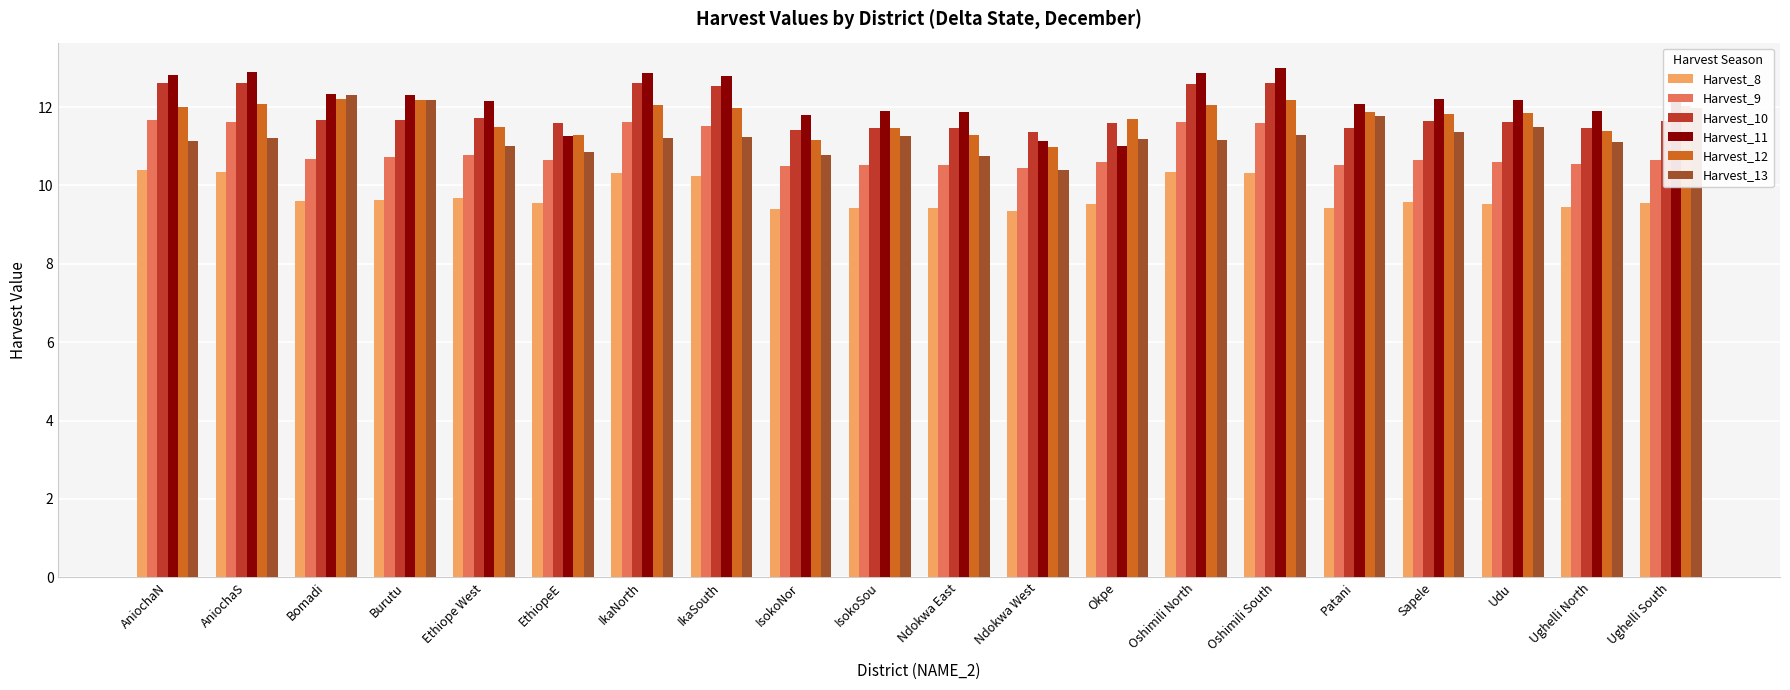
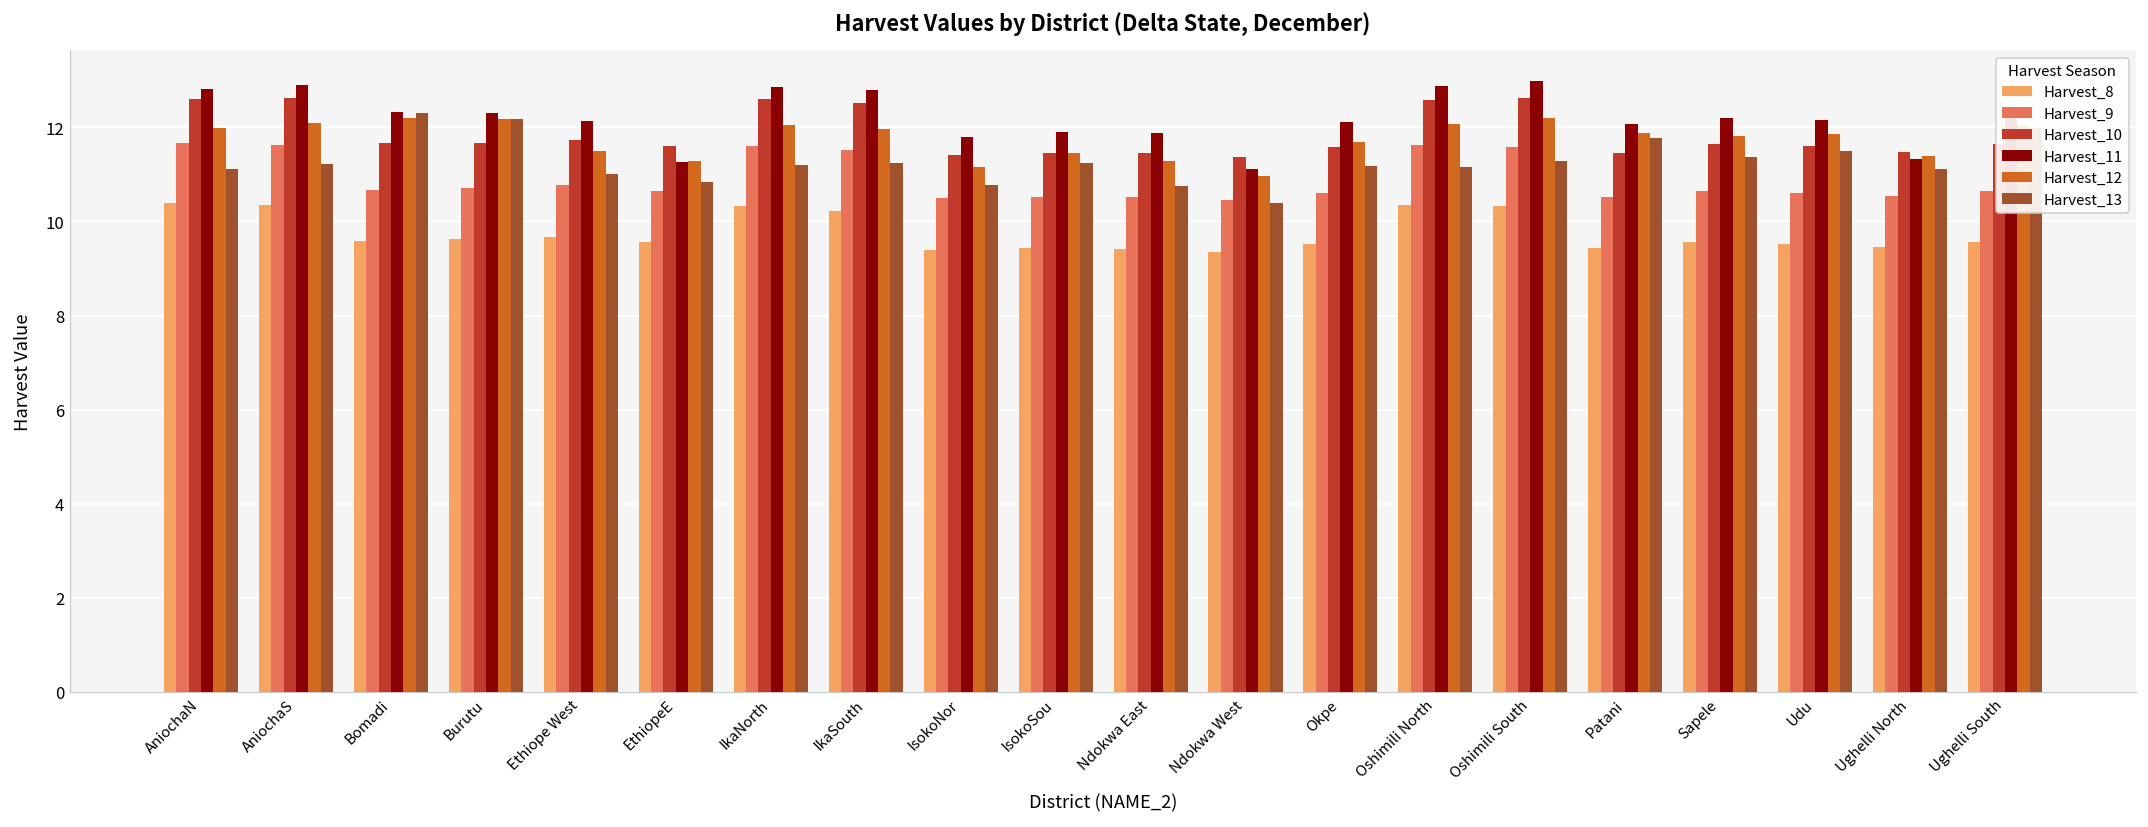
Harvest_11, Okpe: 11.0 -> 12.1
Harvest_11, Ughelli North: 11.9 -> 11.3
